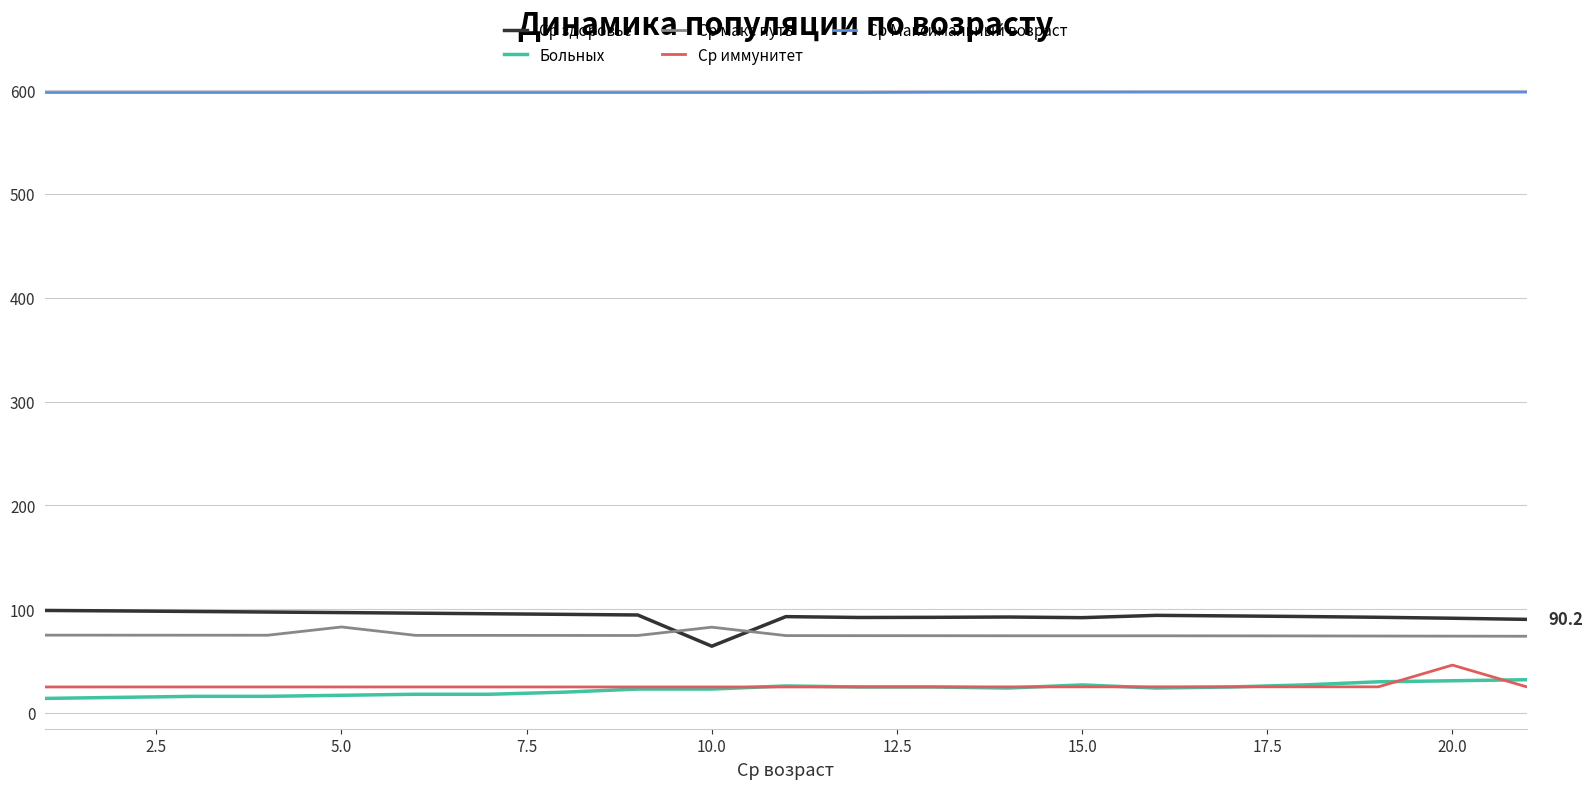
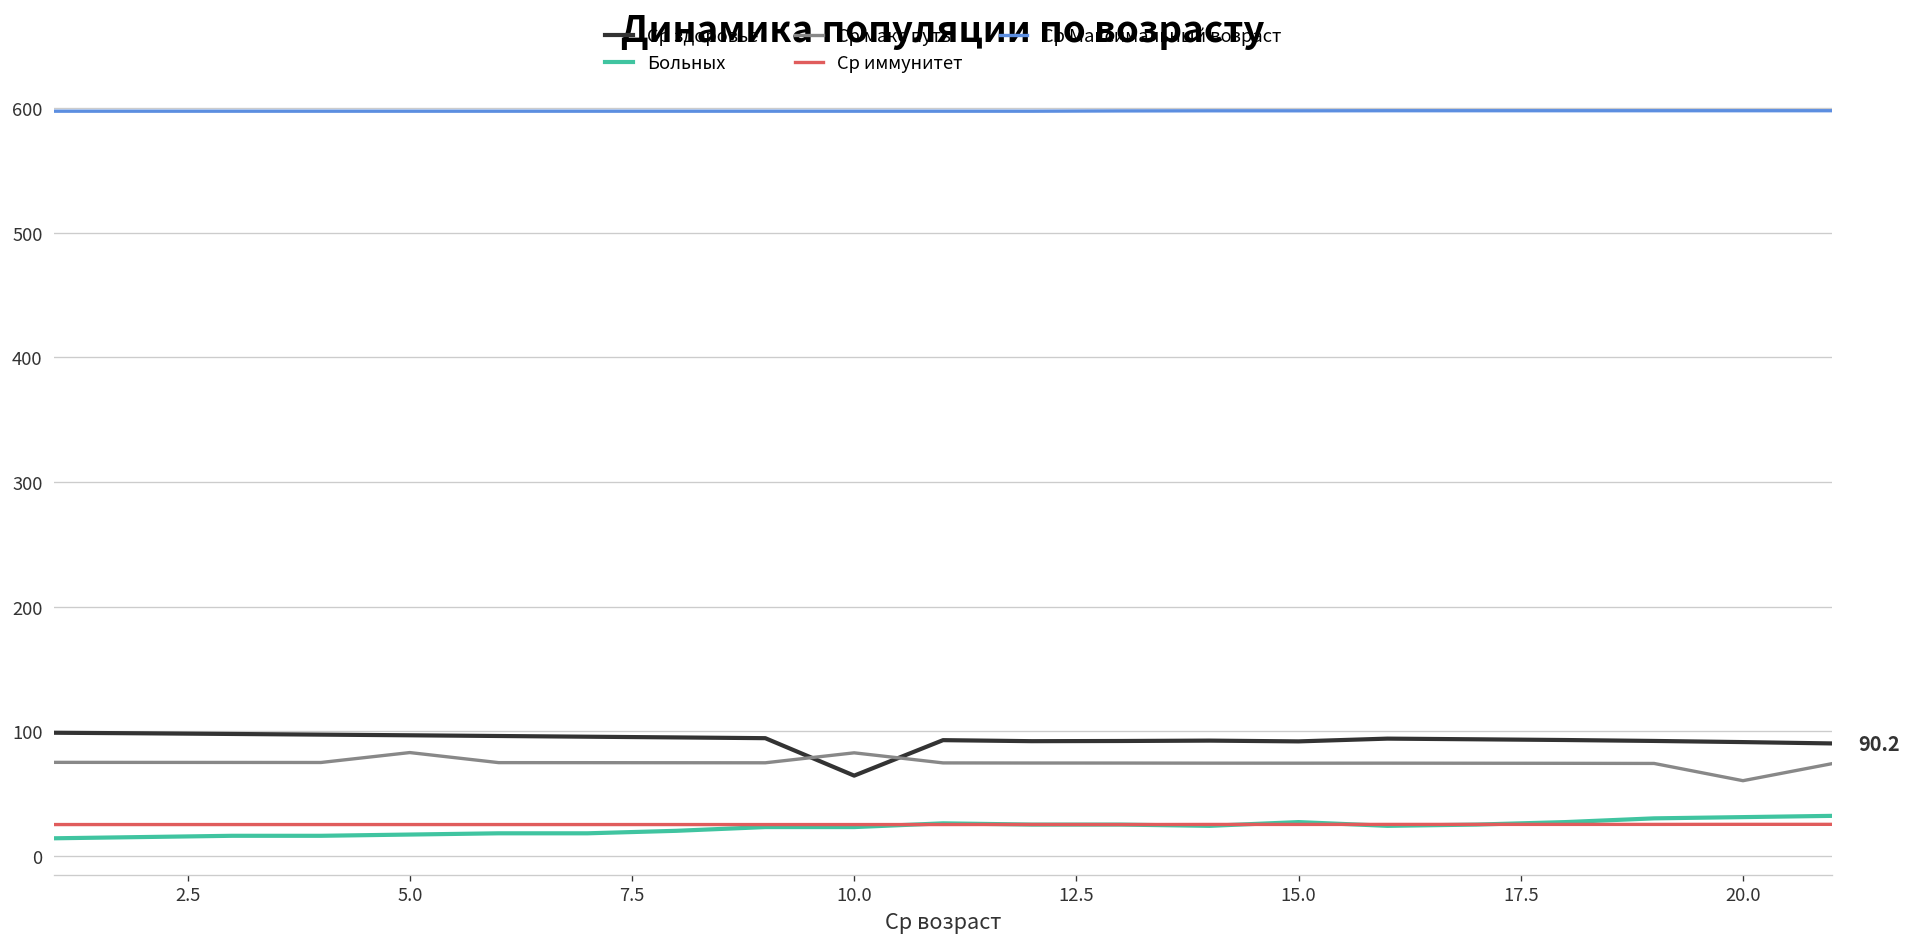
Ср макс путь, 20.0: 74 -> 60
Ср иммунитет, 20.0: 46 -> 25
